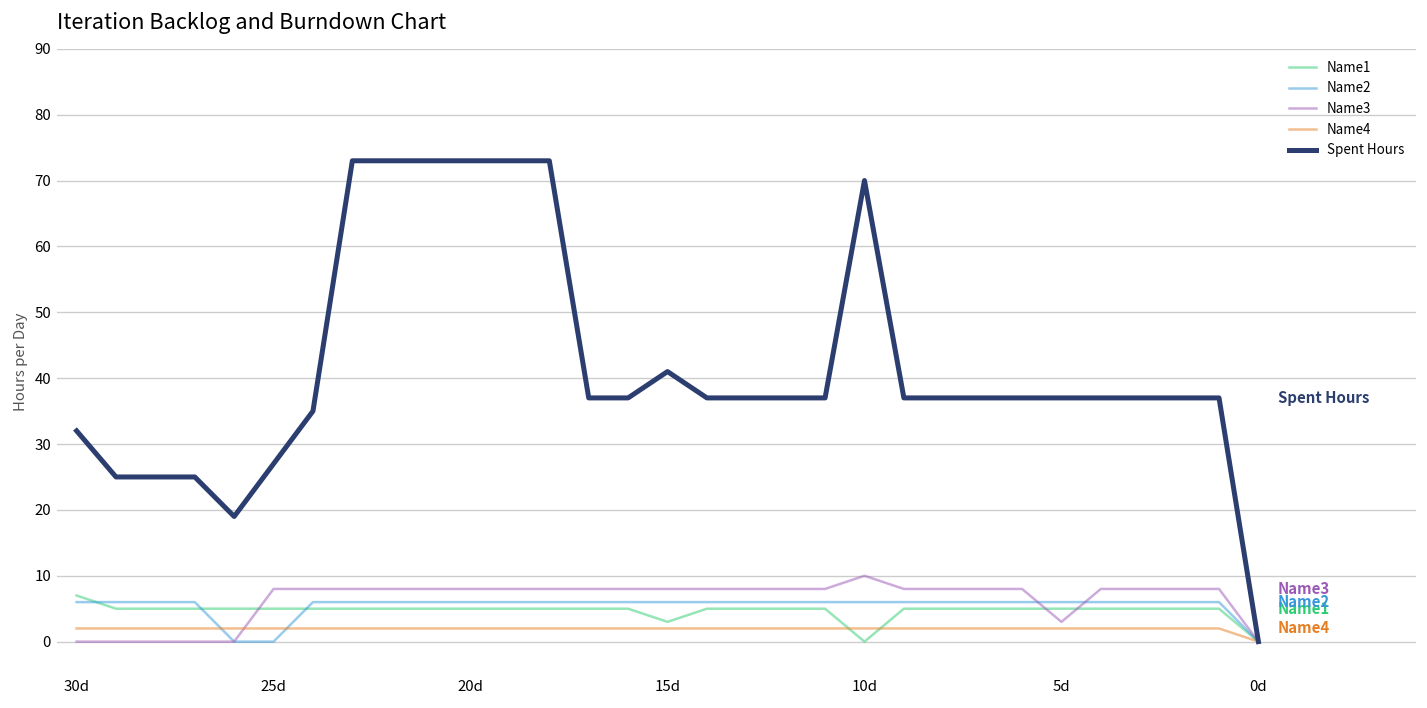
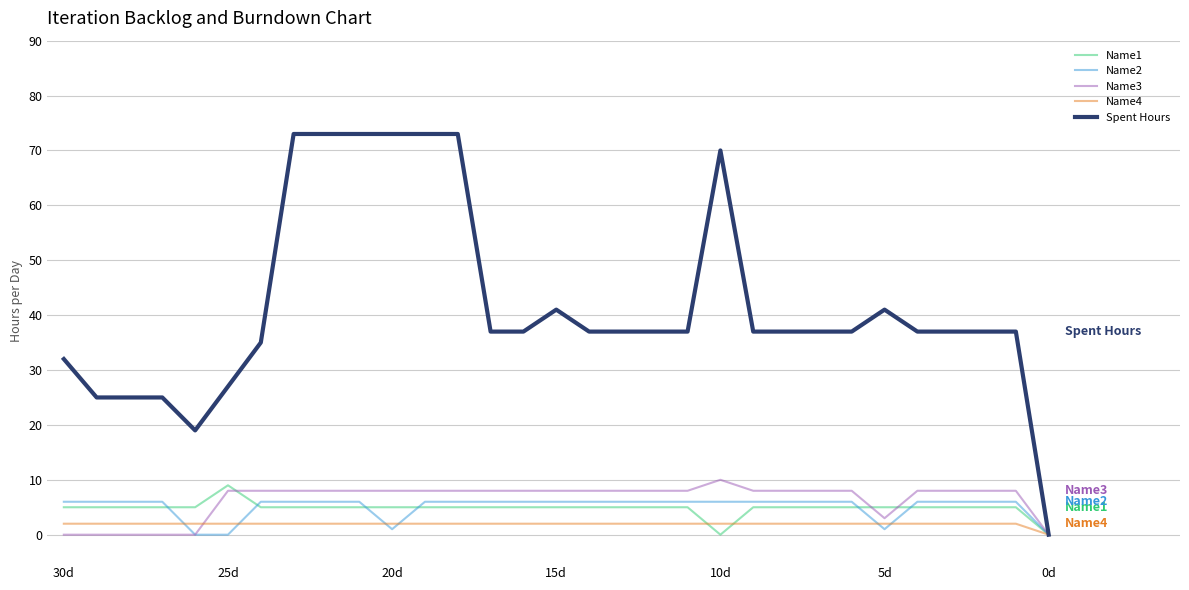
Name1, 30d: 7 -> 5
Name1, 25d: 5 -> 9
Name2, 20d: 6 -> 1
Name1, 15d: 3 -> 5
Name2, 5d: 6 -> 1
Spent Hours, 5d: 37 -> 41
